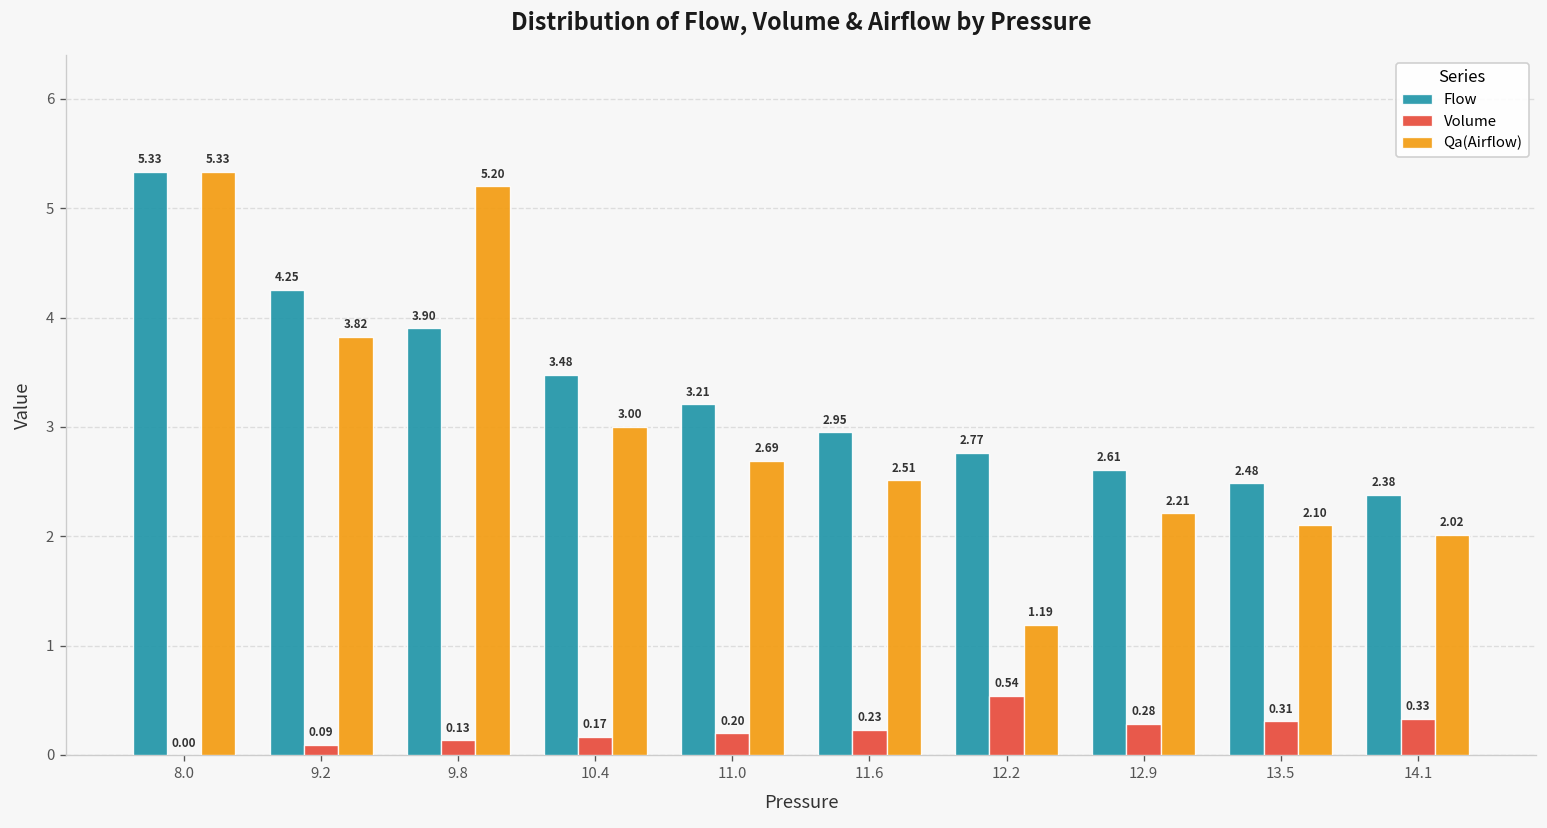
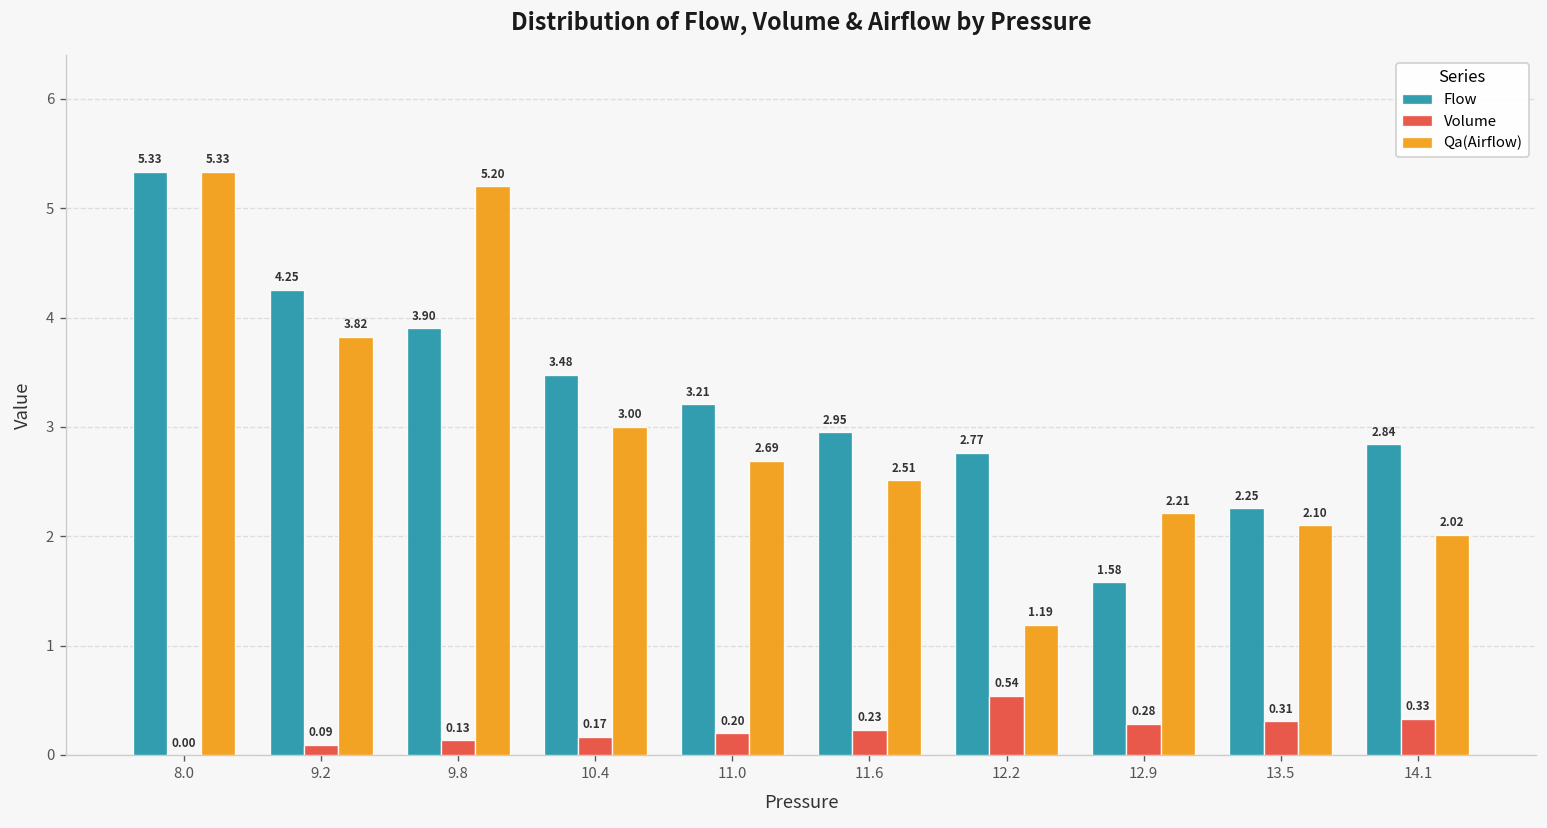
Flow, 12.9: 2.61 -> 1.58
Flow, 13.5: 2.48 -> 2.25
Flow, 14.1: 2.38 -> 2.84
